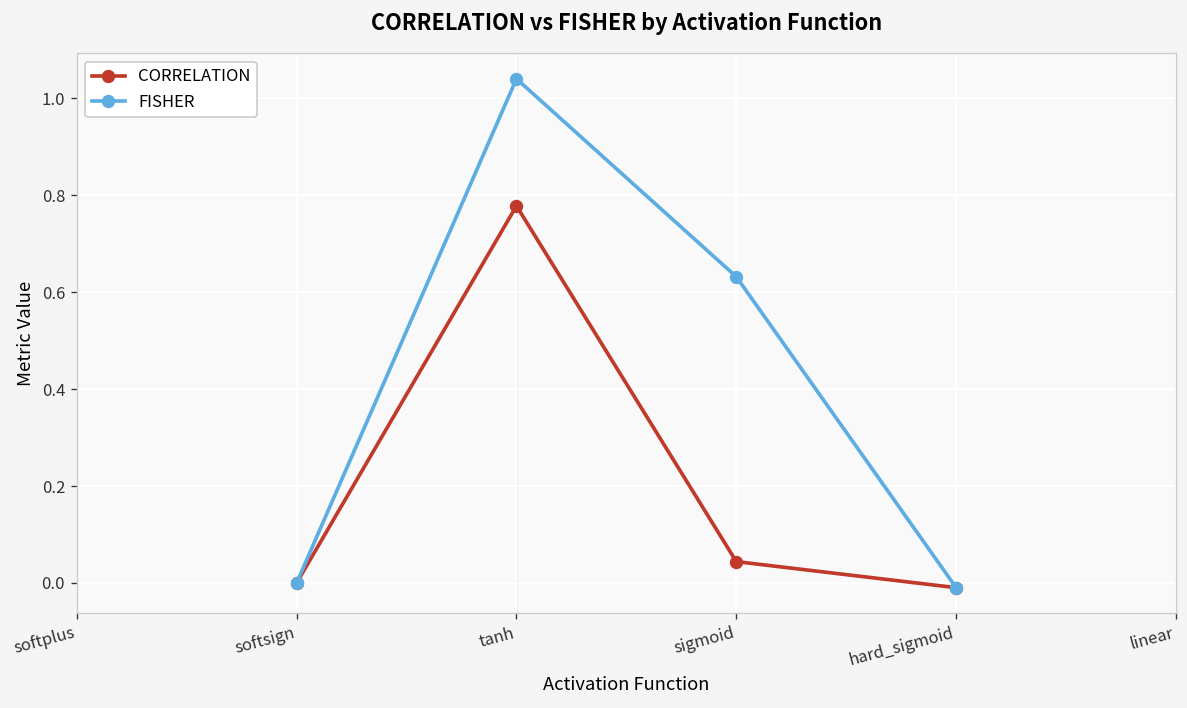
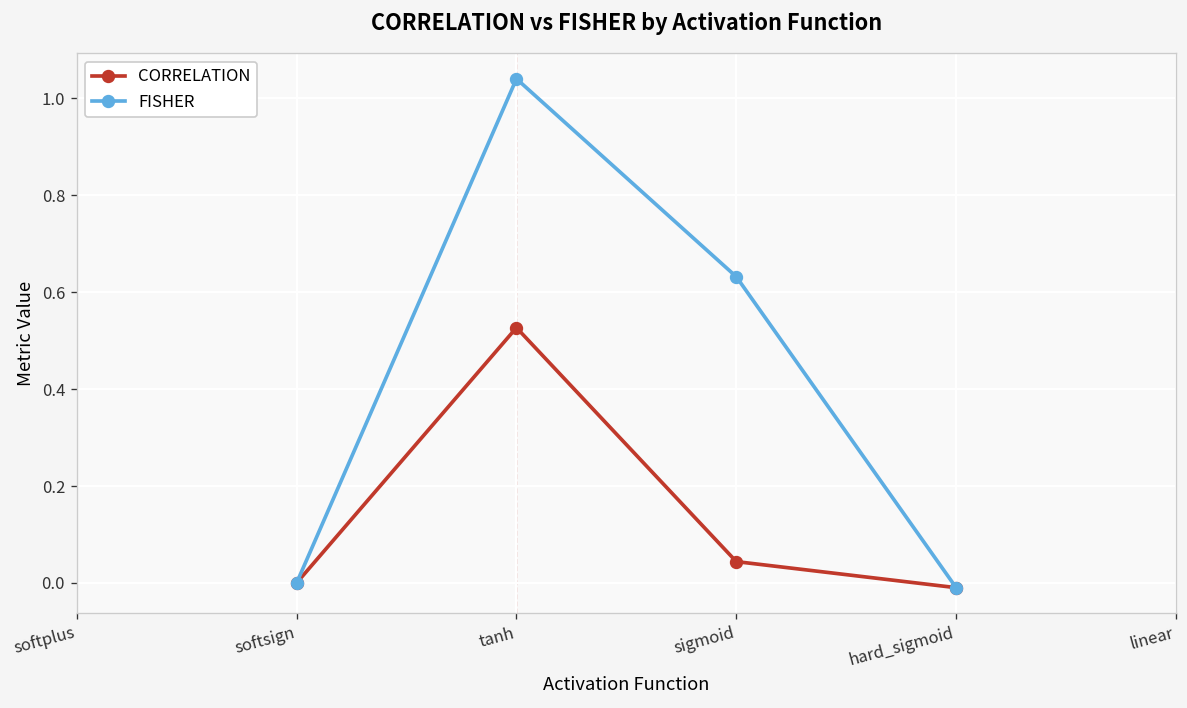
CORRELATION, tanh: 0.78 -> 0.53
